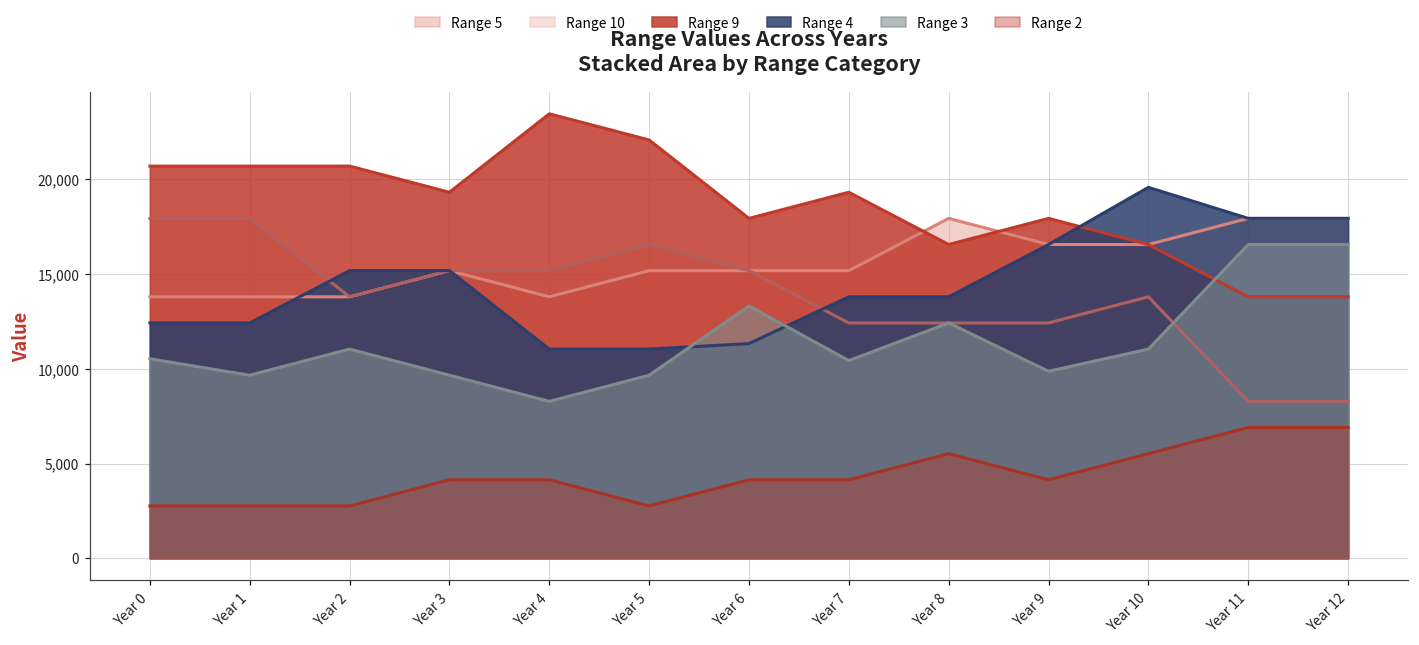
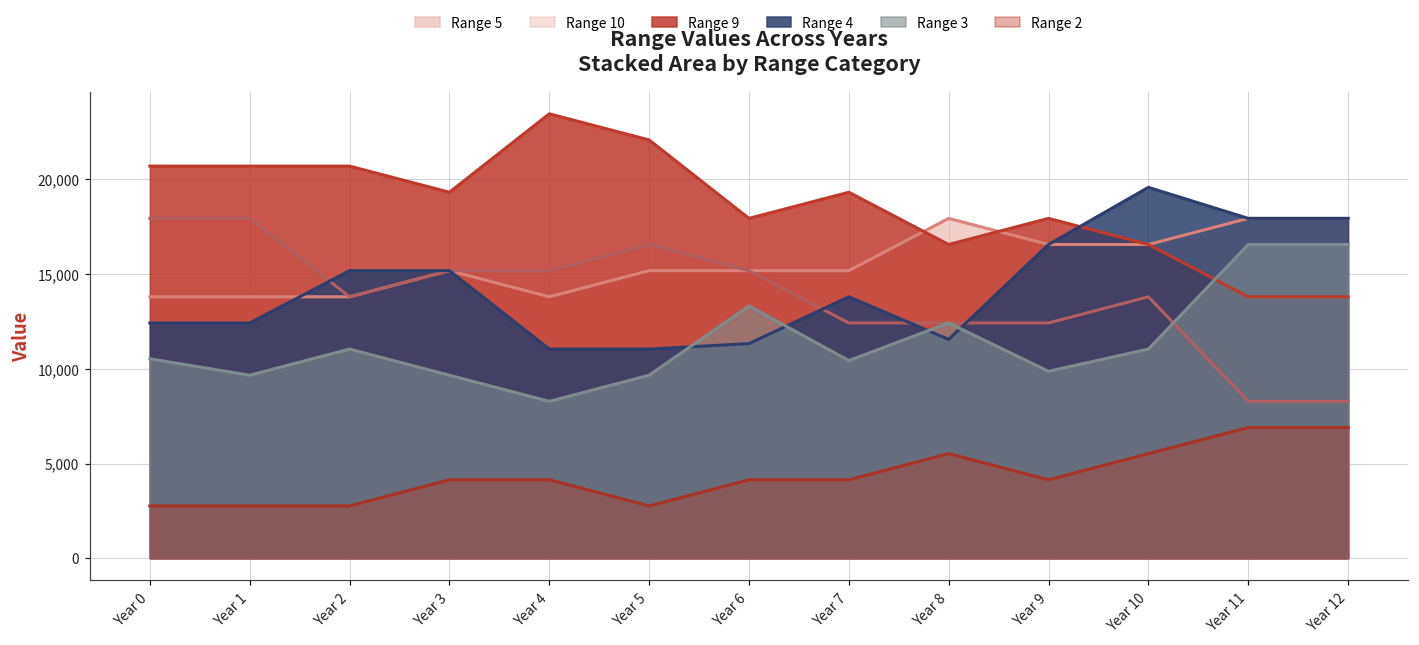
Range 4, Year 8: 13,800 -> 11,600
